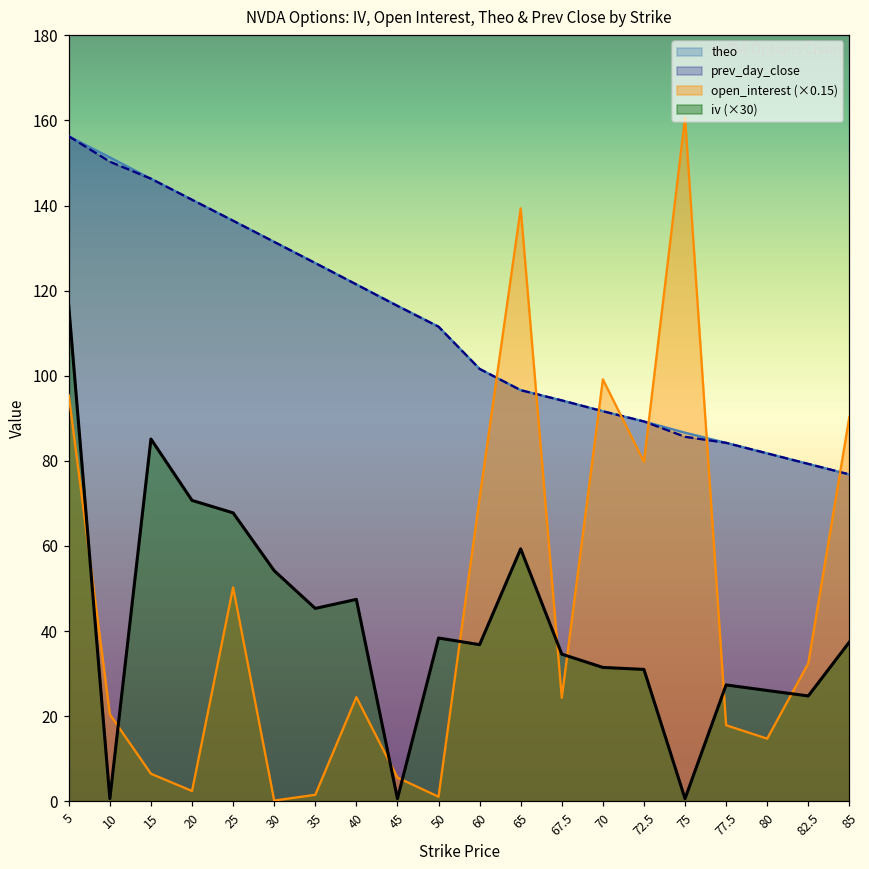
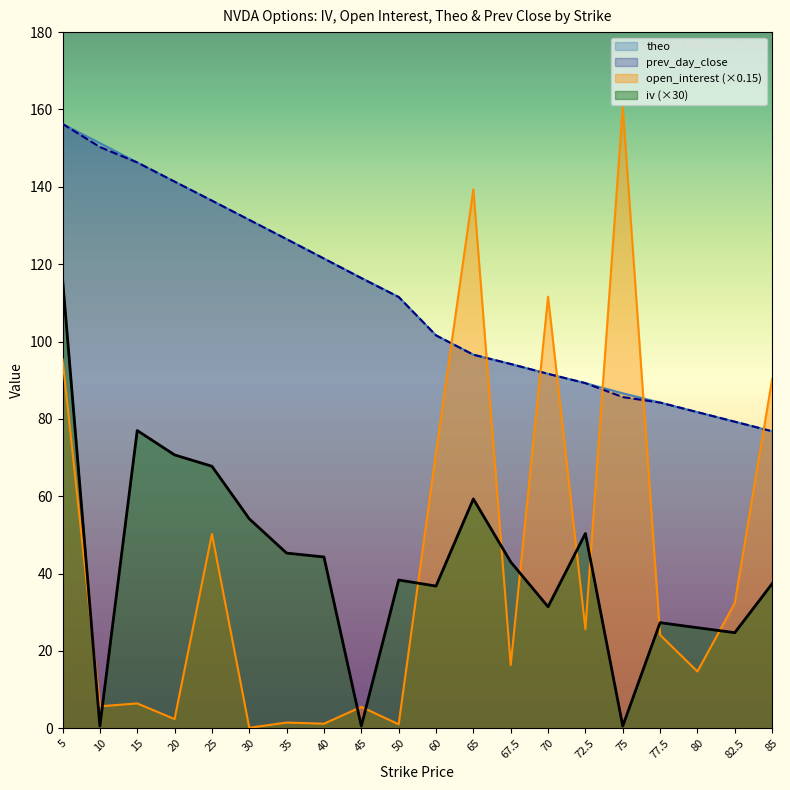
open_interest (×0.15), 10: 20 -> 6
iv (×30), 15: 85 -> 77
open_interest (×0.15), 40: 24 -> 1
iv (×30), 40: 47 -> 44
open_interest (×0.15), 67.5: 24 -> 16
iv (×30), 67.5: 35 -> 43
open_interest (×0.15), 70: 99 -> 112
open_interest (×0.15), 72.5: 80 -> 26
iv (×30), 72.5: 31 -> 50
open_interest (×0.15), 77.5: 18 -> 24
